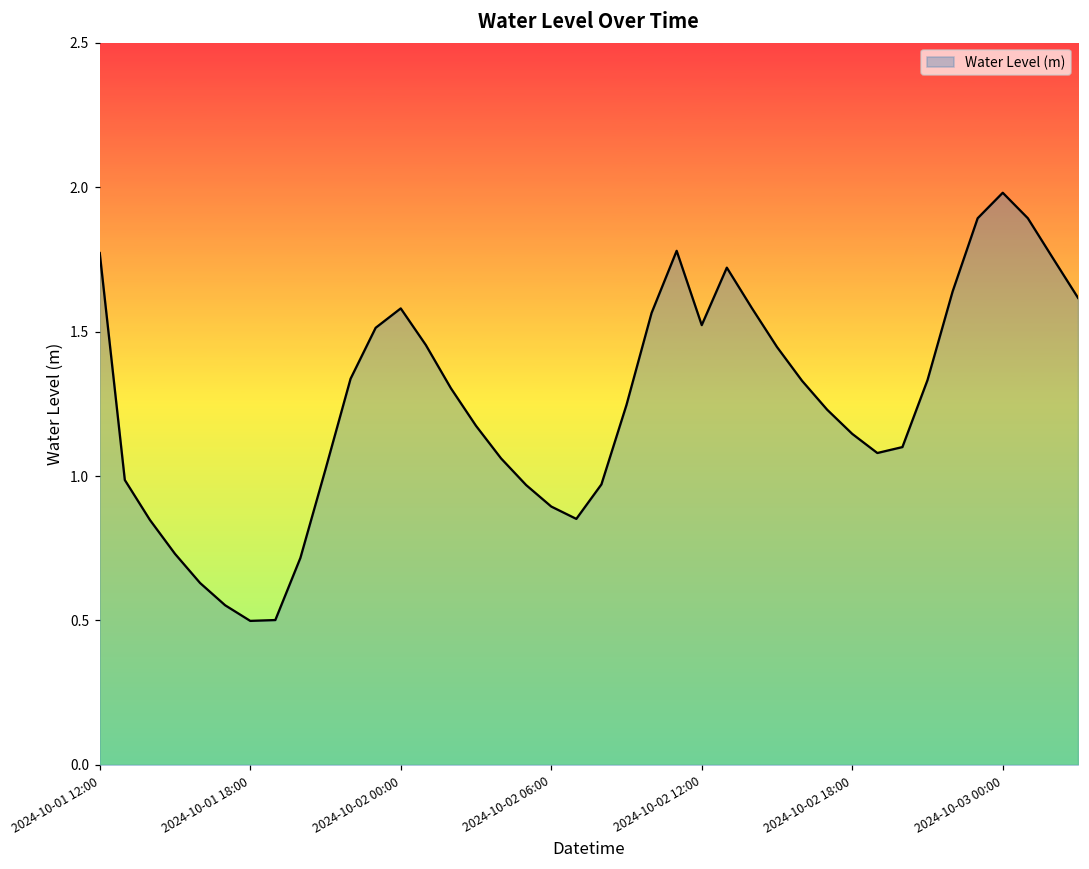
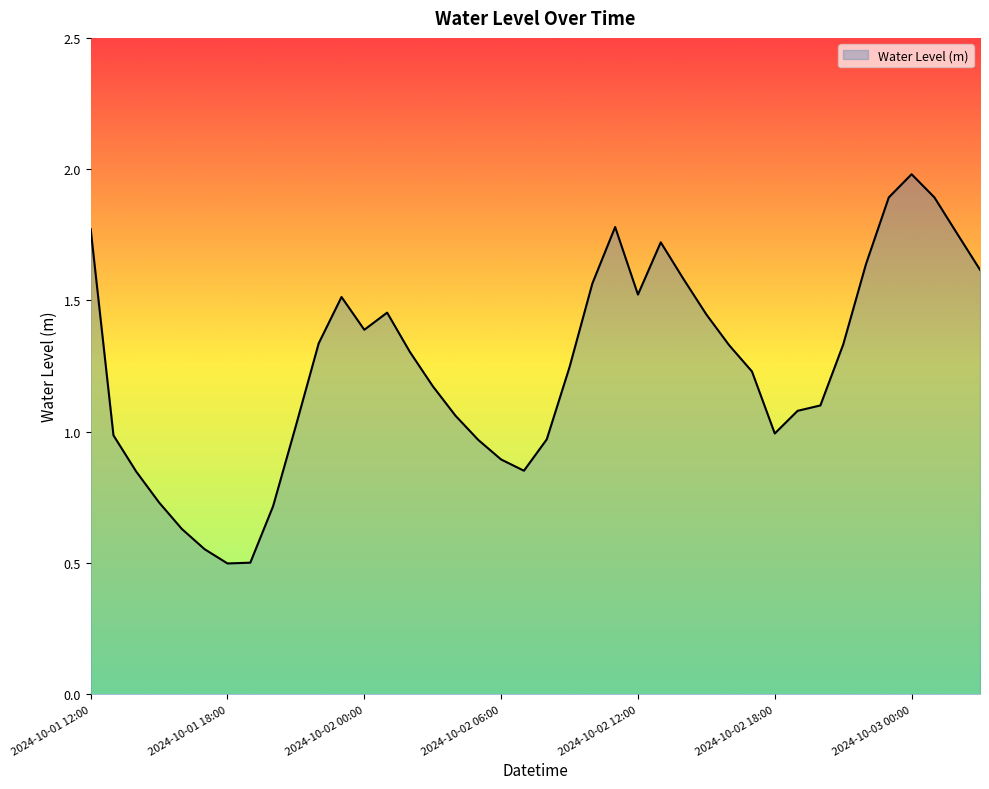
2024-10-02 00:00: 1.58 -> 1.39
2024-10-02 18:00: 1.15 -> 0.99
